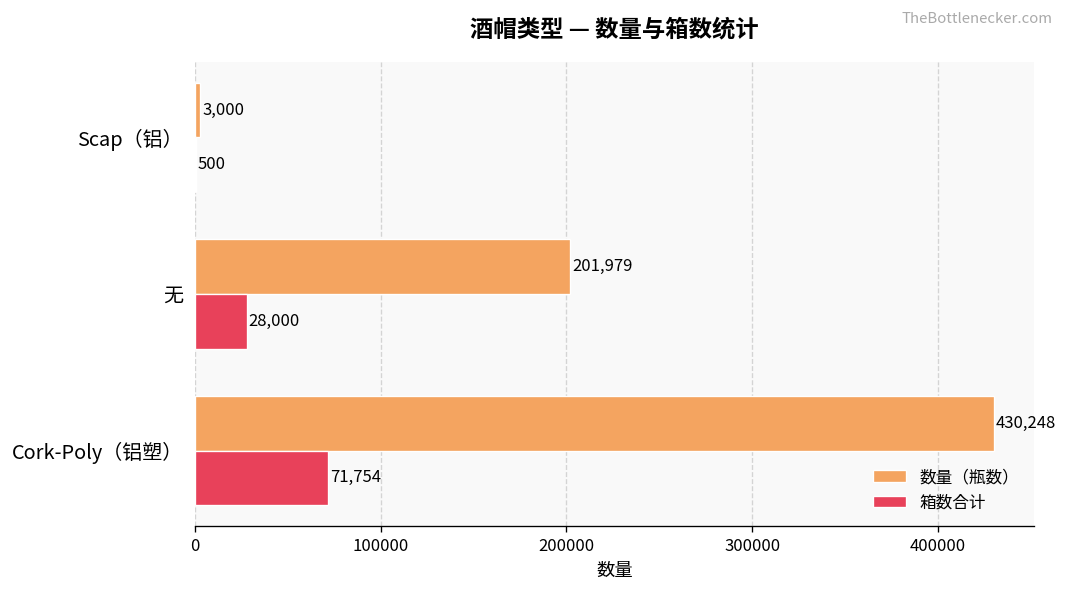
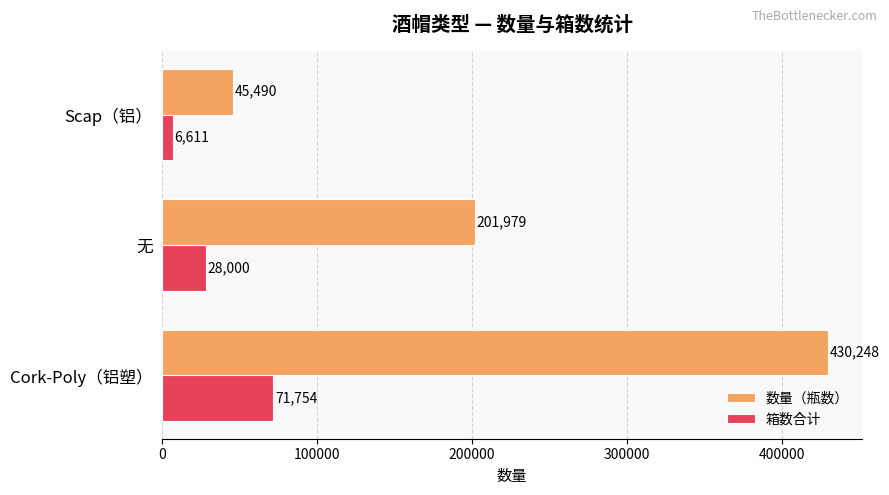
数量（瓶数）, Scap（铝）: 3,000 -> 45,490
箱数合计, Scap（铝）: 500 -> 6,611
